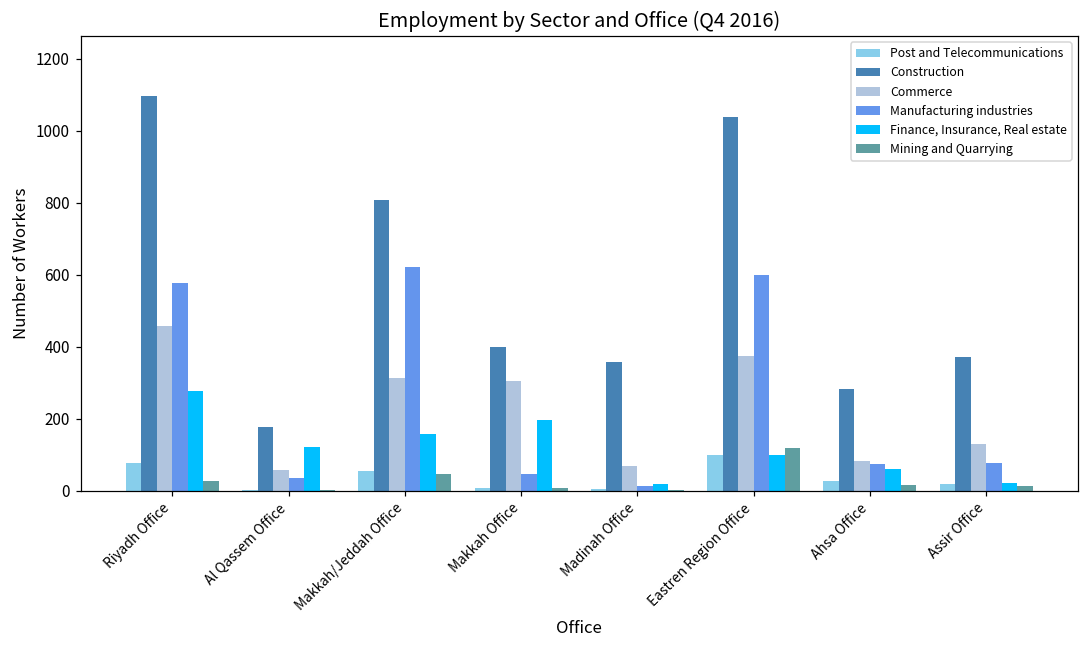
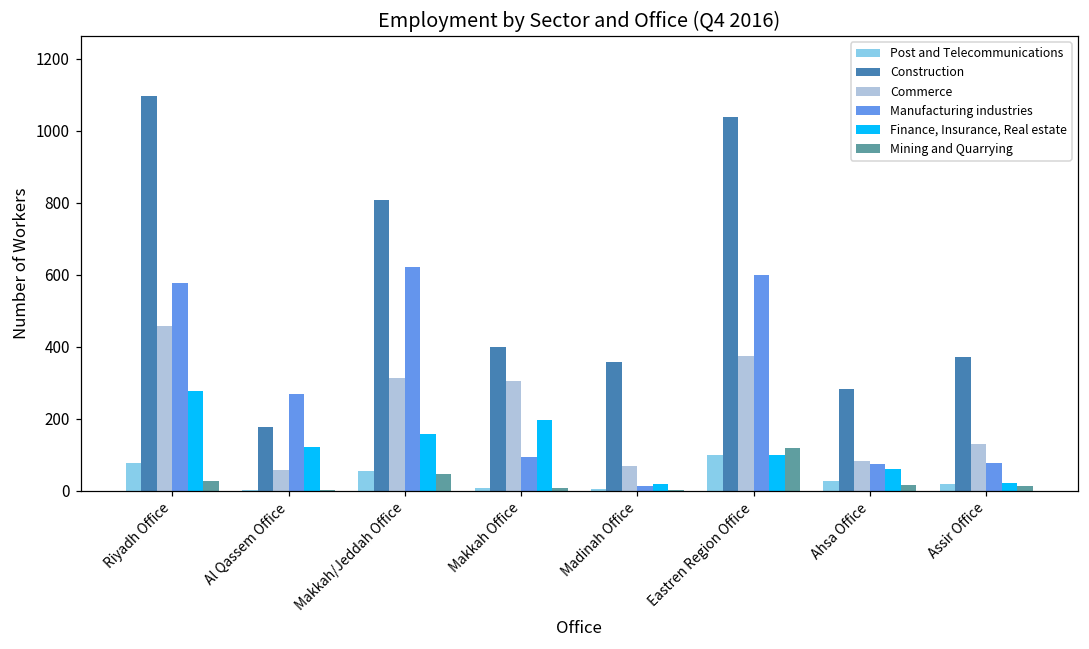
Manufacturing industries, Al Qassem Office: 40 -> 270
Manufacturing industries, Makkah Office: 50 -> 90
